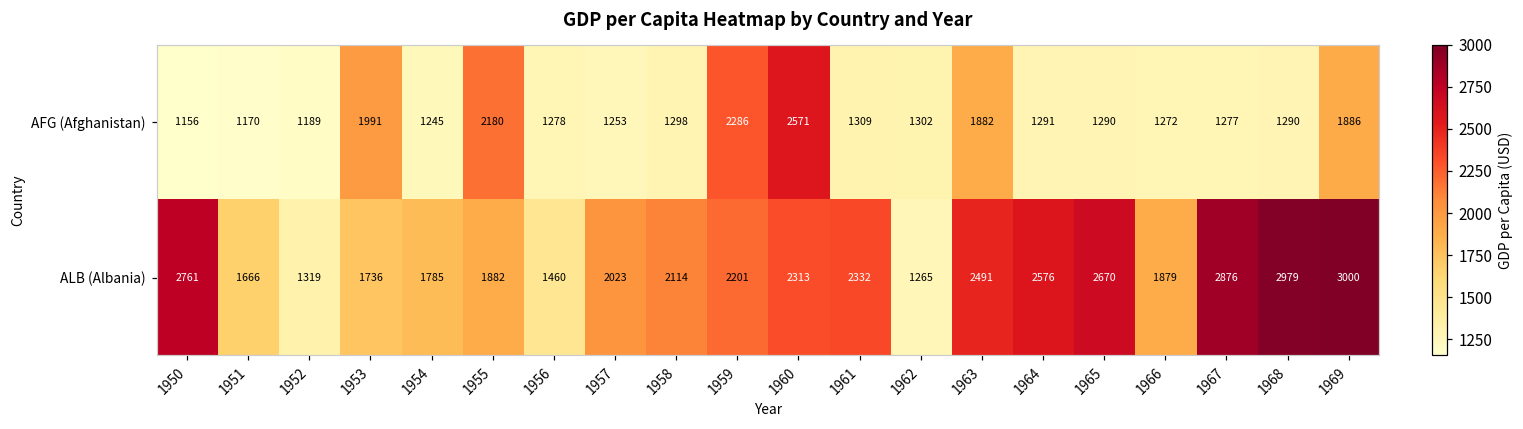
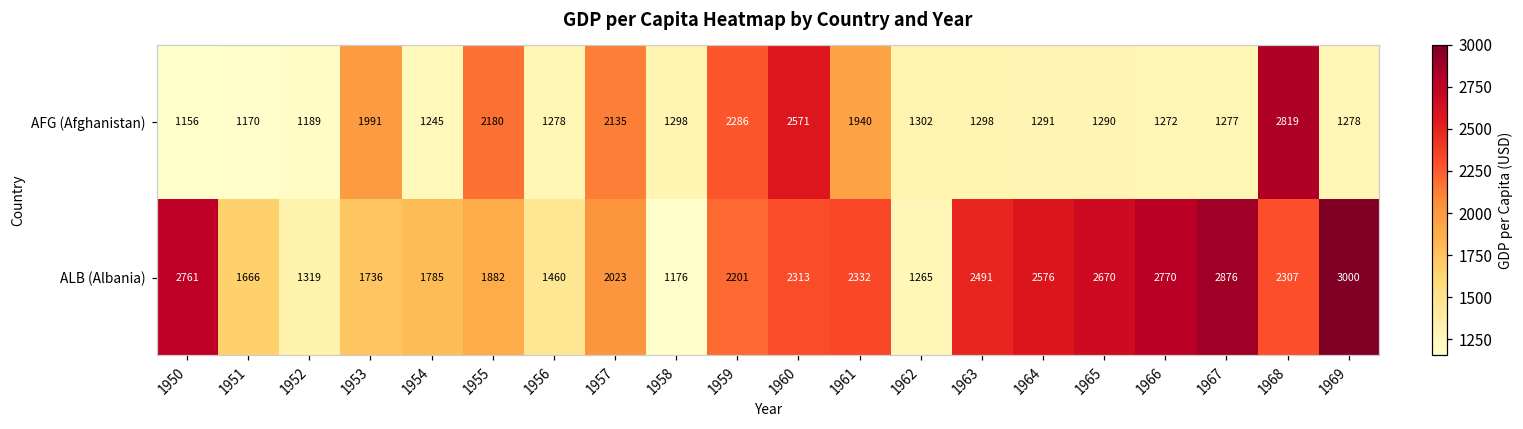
AFG (Afghanistan), 1957: 1253 -> 2135
AFG (Afghanistan), 1961: 1309 -> 1940
AFG (Afghanistan), 1963: 1882 -> 1298
AFG (Afghanistan), 1968: 1290 -> 2819
AFG (Afghanistan), 1969: 1886 -> 1278
ALB (Albania), 1958: 2114 -> 1176
ALB (Albania), 1966: 1879 -> 2770
ALB (Albania), 1968: 2979 -> 2307
